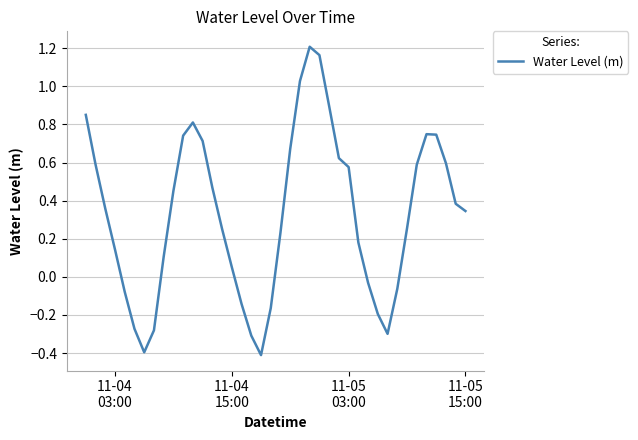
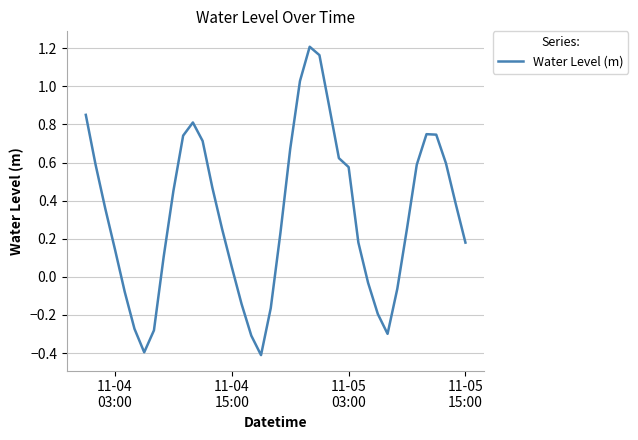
11-05 15:00: 0.35 -> 0.18
